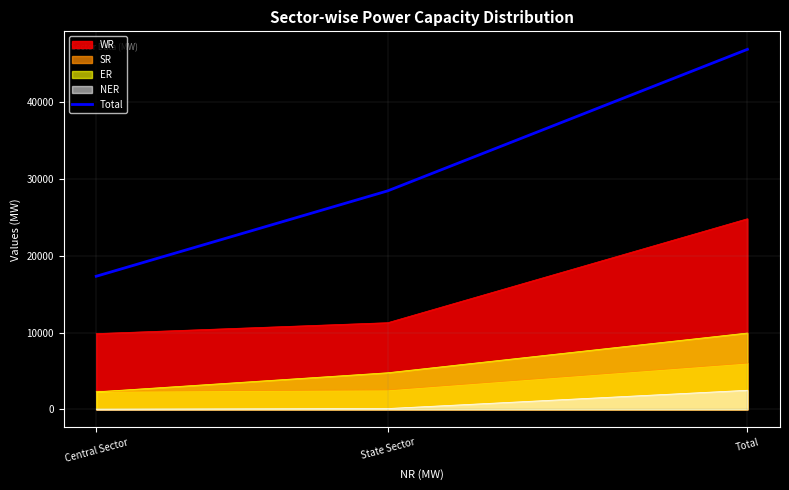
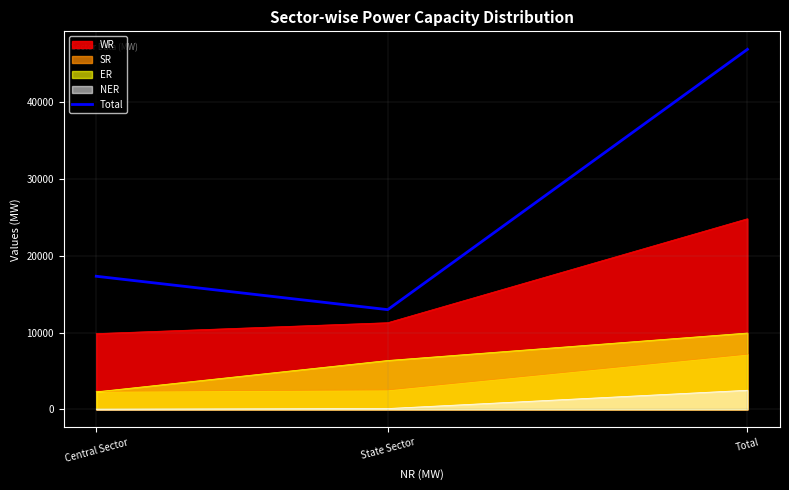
ER, State Sector: 5000 -> 6000
Total, State Sector: 28000 -> 13000
SR, Total: 6000 -> 7000
